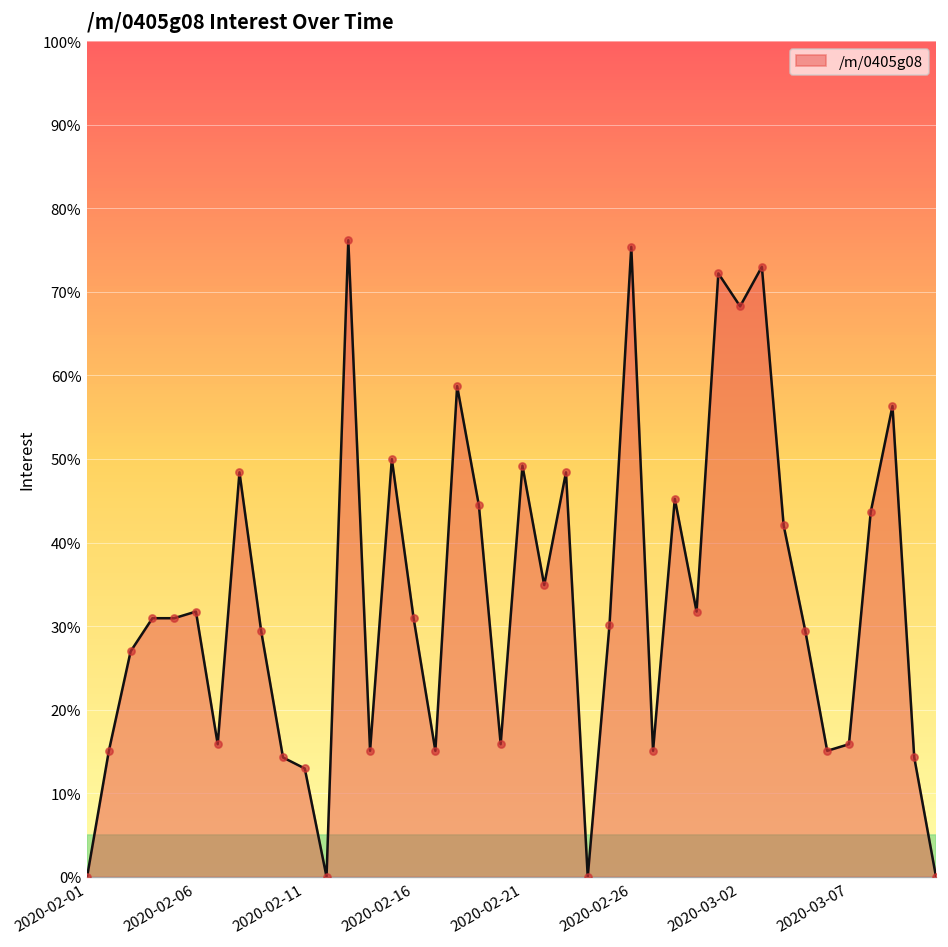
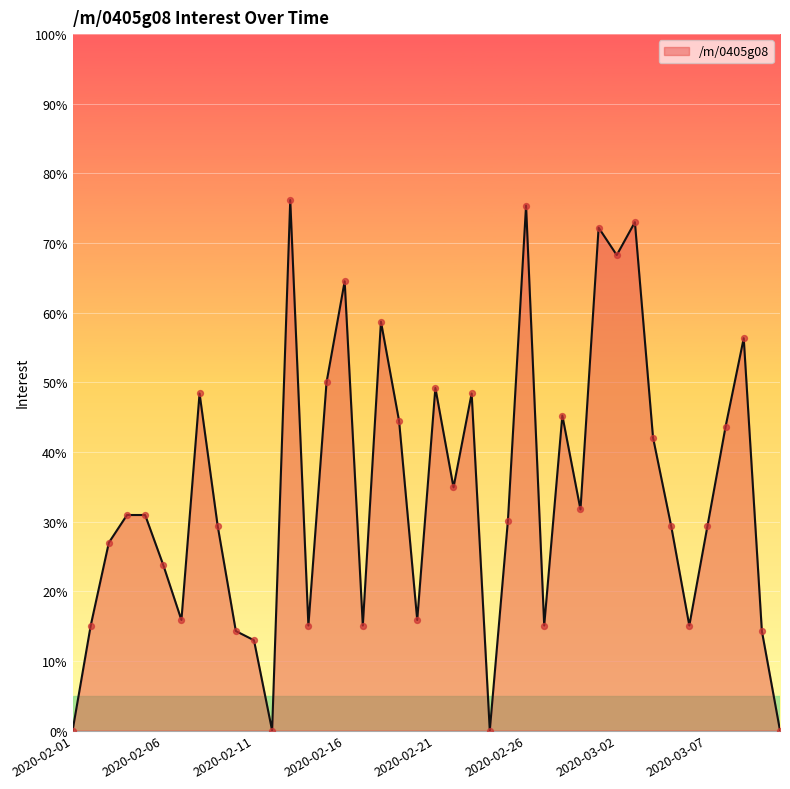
2020-02-06: 32% -> 24%
2020-02-16: 31% -> 65%
2020-03-07: 16% -> 29%
